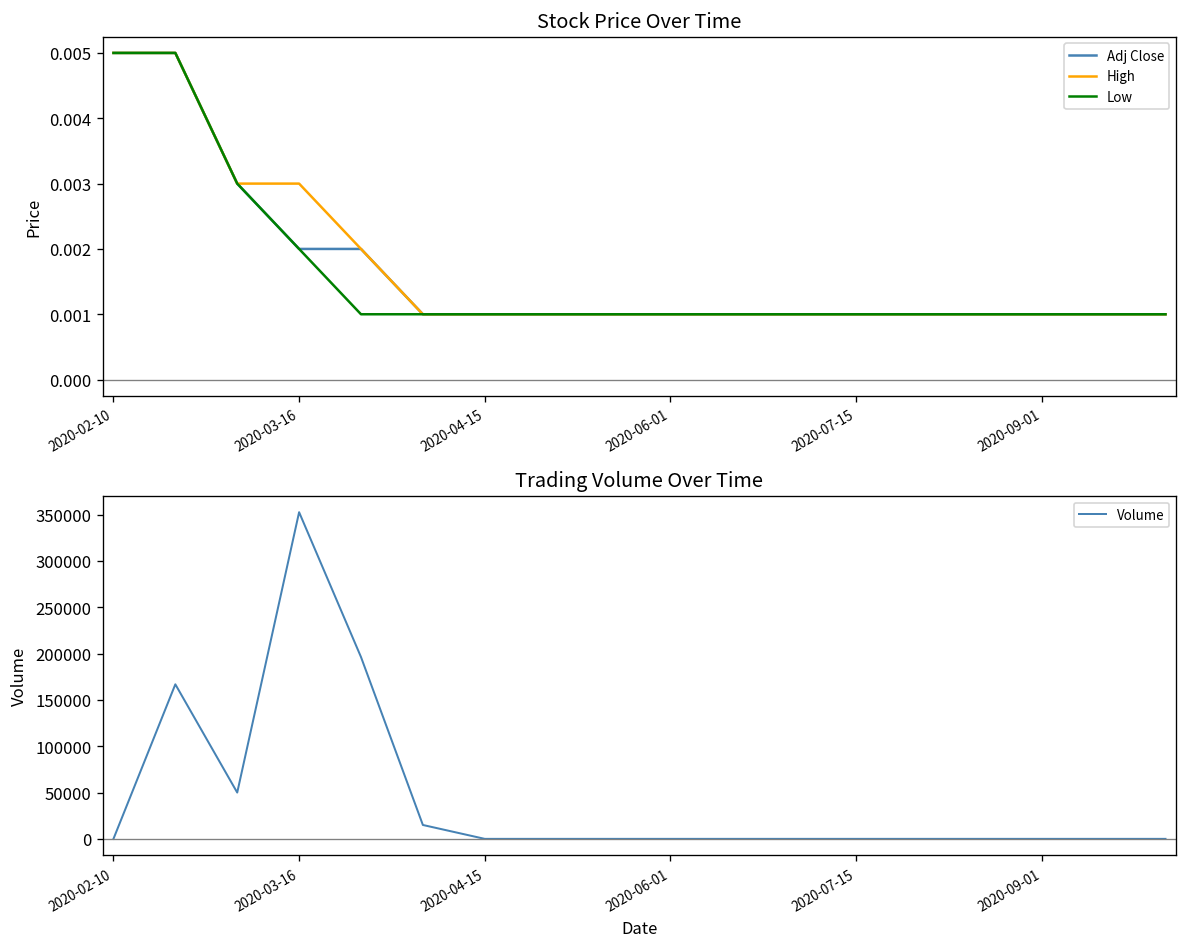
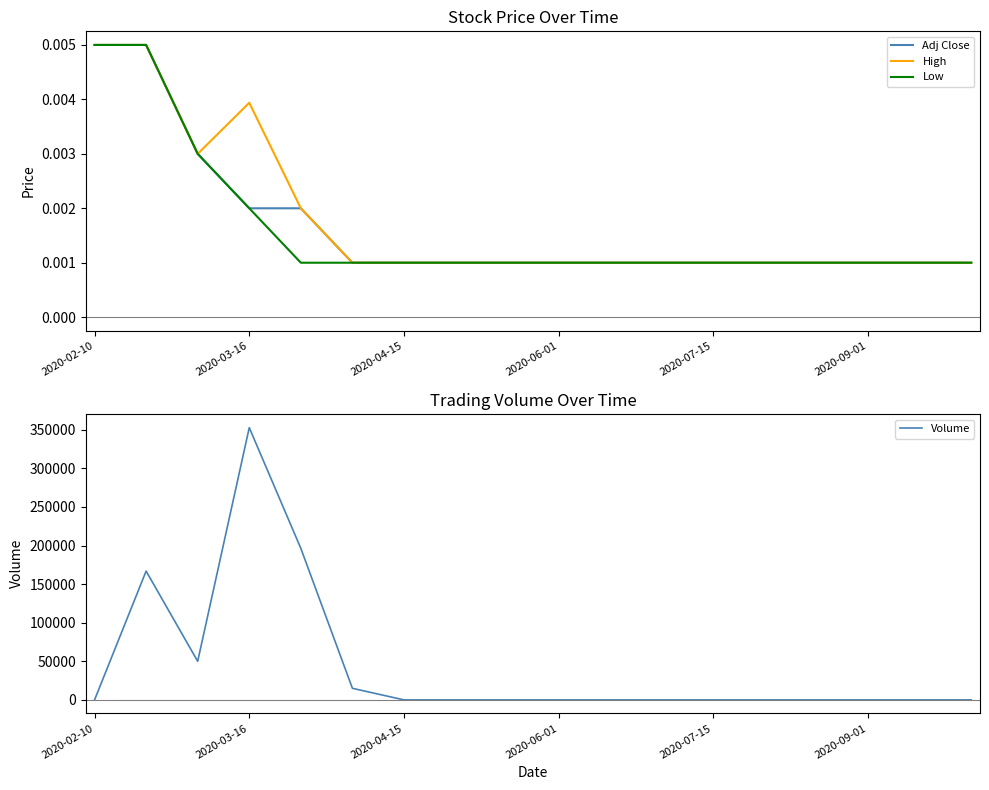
Stock Price Over Time, High, 2020-03-16: 0.0030 -> 0.0039
